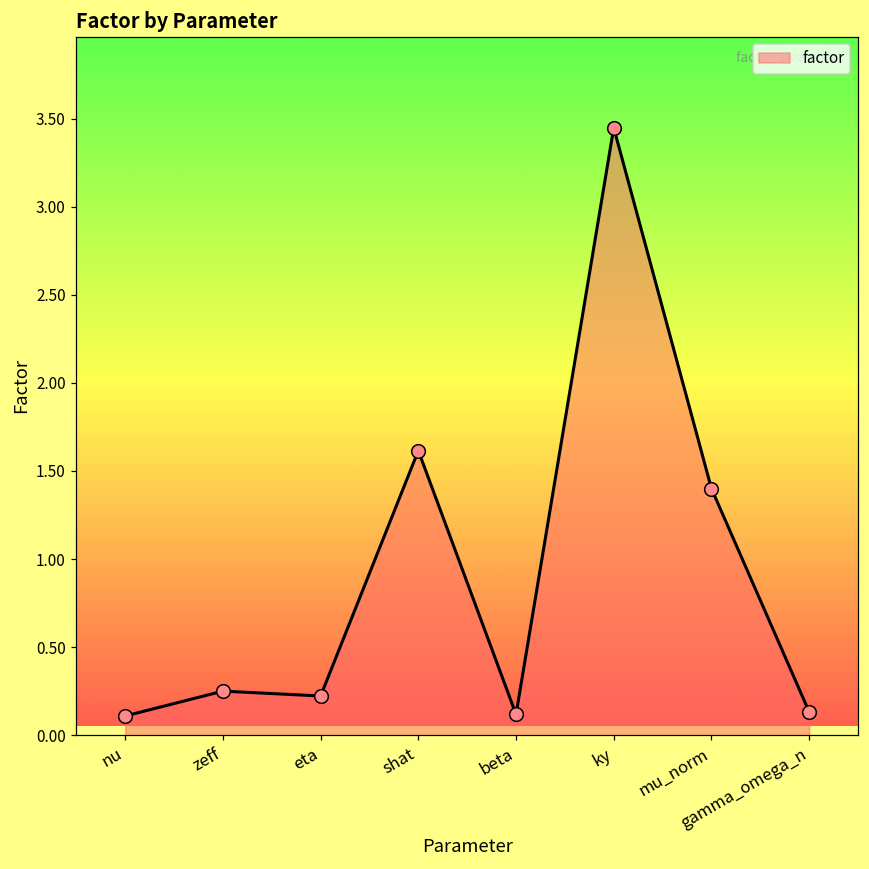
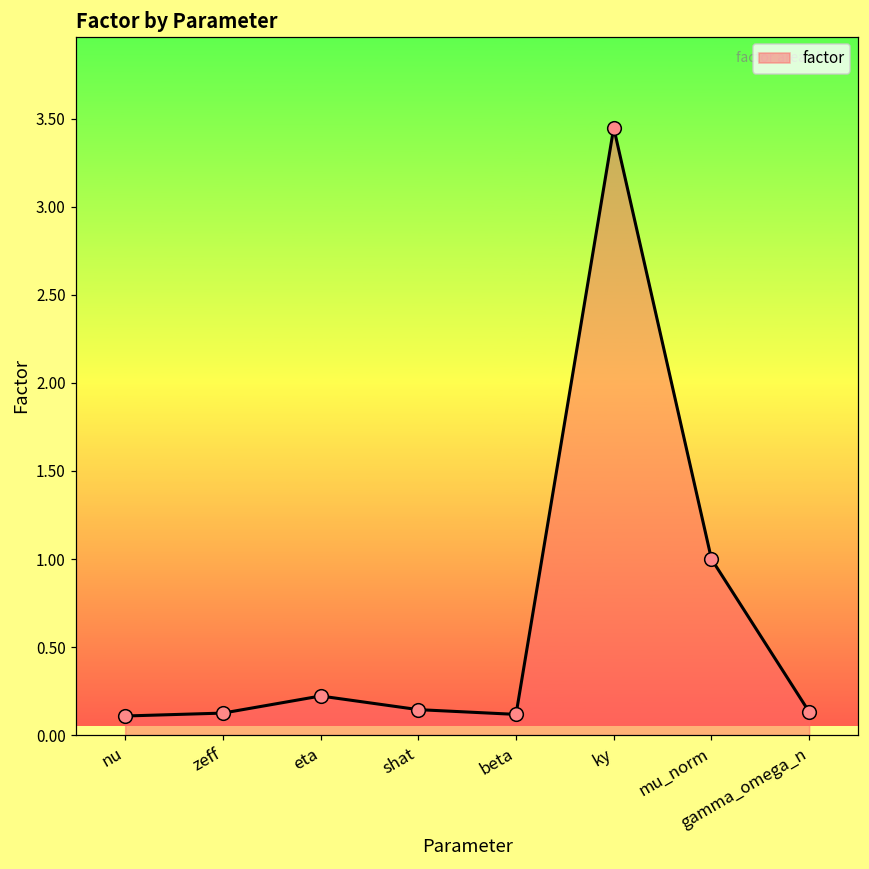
zeff: 0.25 -> 0.13
shat: 1.62 -> 0.14
mu_norm: 1.4 -> 1.0
